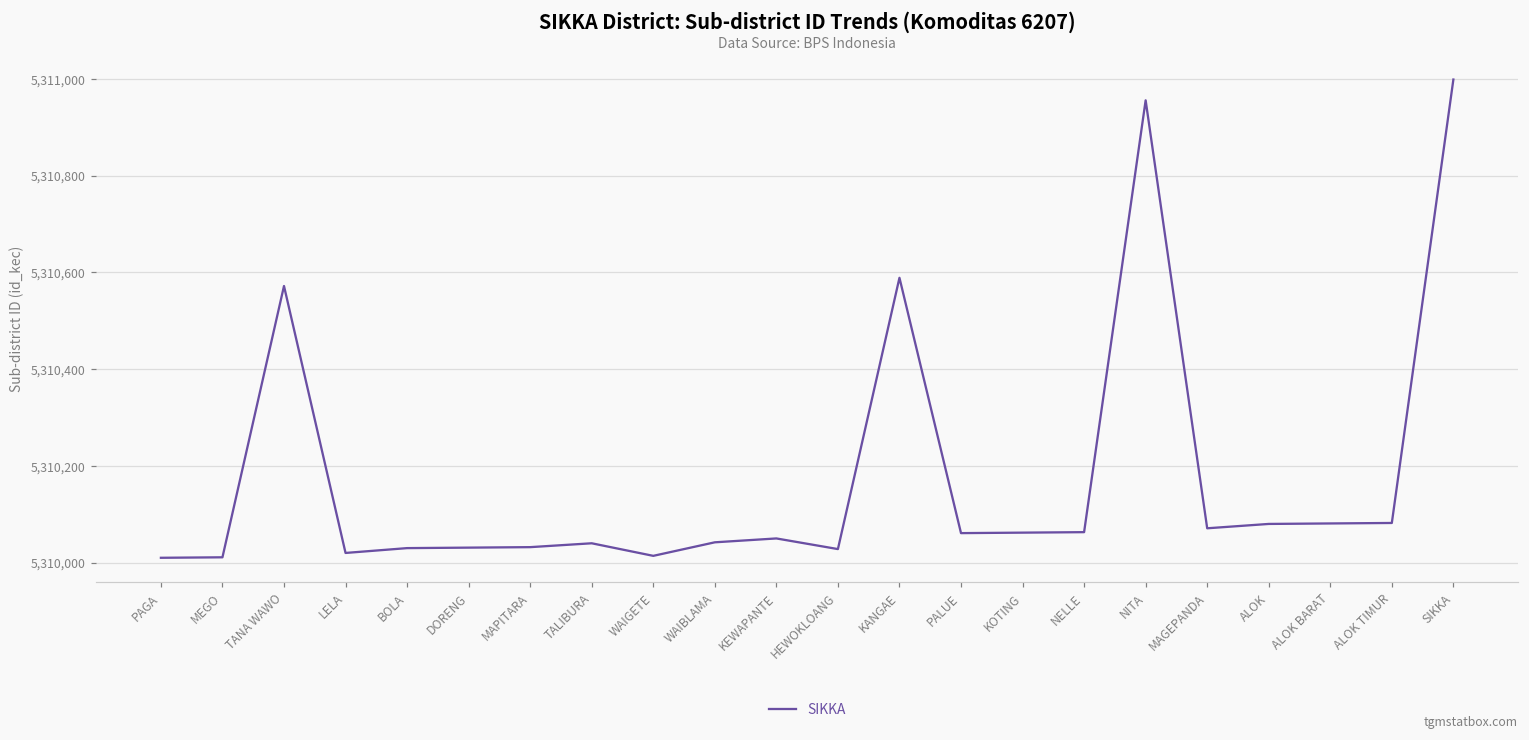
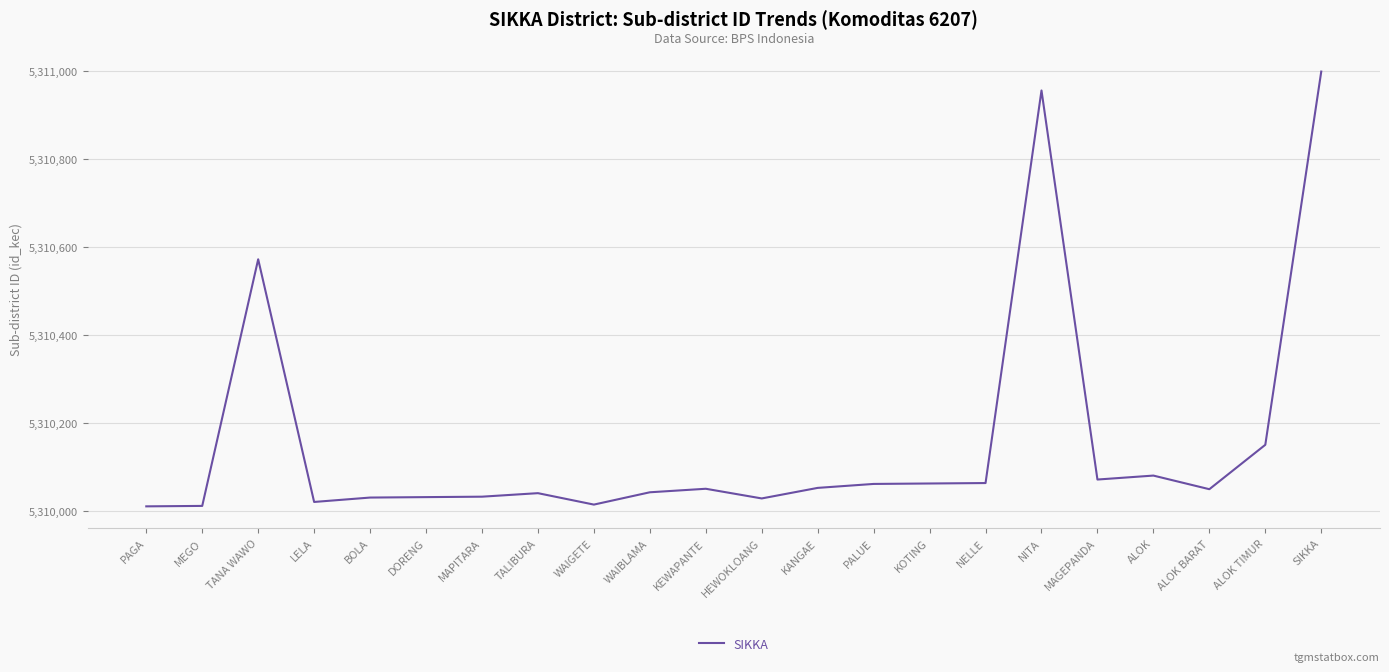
KANGAE: 5,310,590 -> 5,310,050
ALOK BARAT: 5,310,080 -> 5,310,050
ALOK TIMUR: 5,310,080 -> 5,310,150
